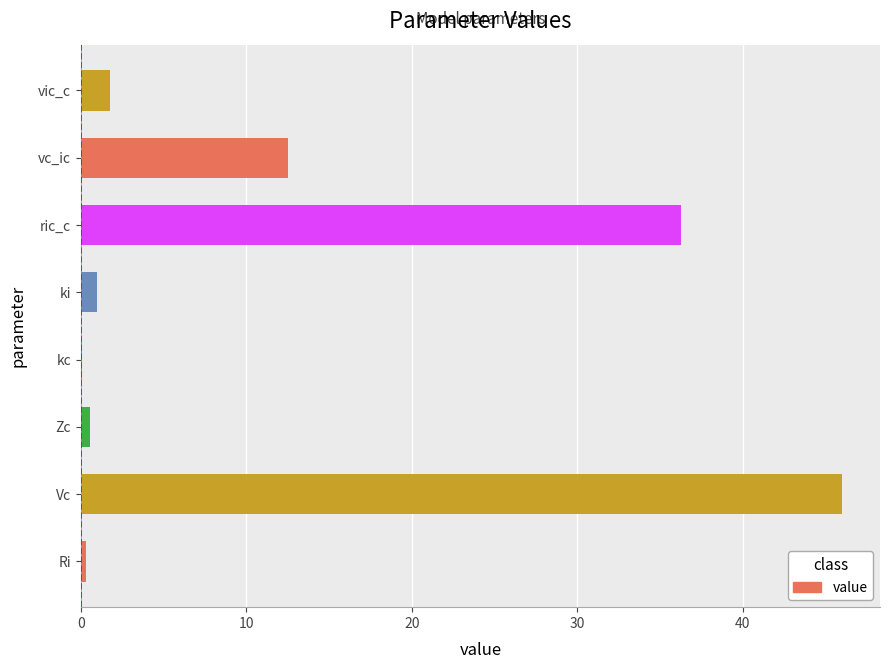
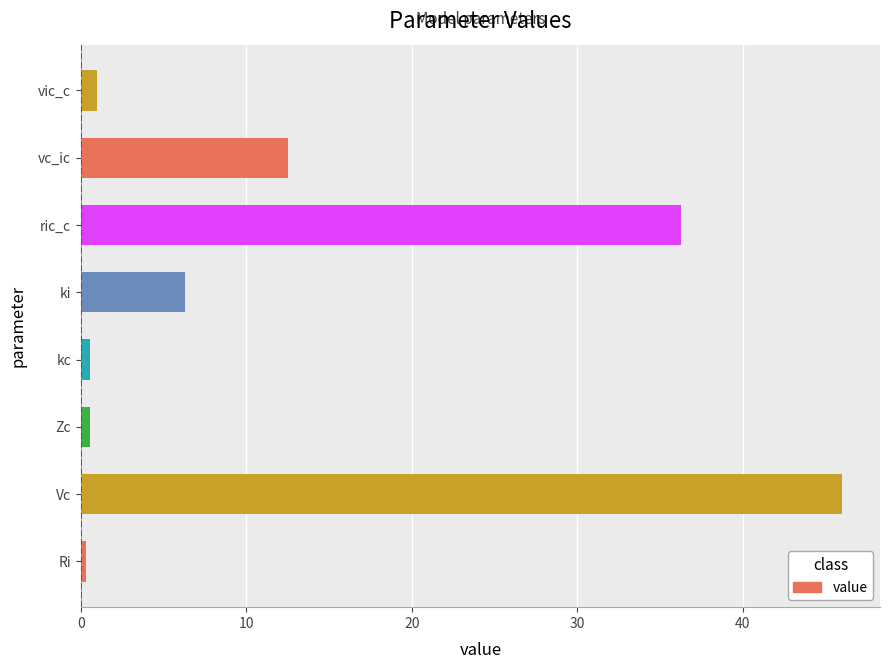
vic_c: 1.8 -> 1.0
ki: 1.0 -> 6.3
kc: 0.1 -> 0.5
